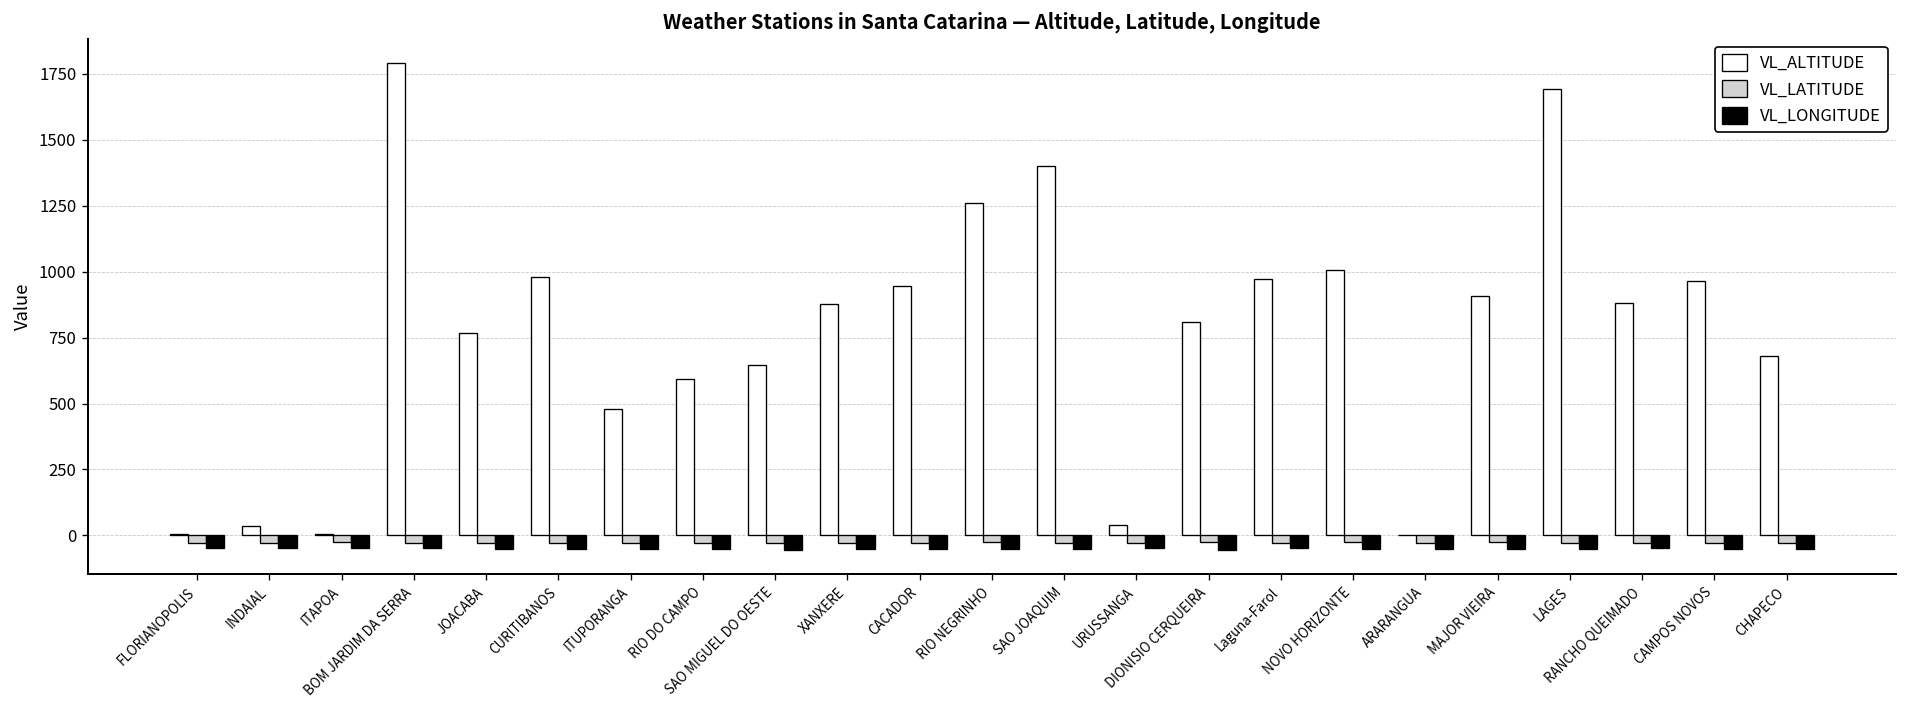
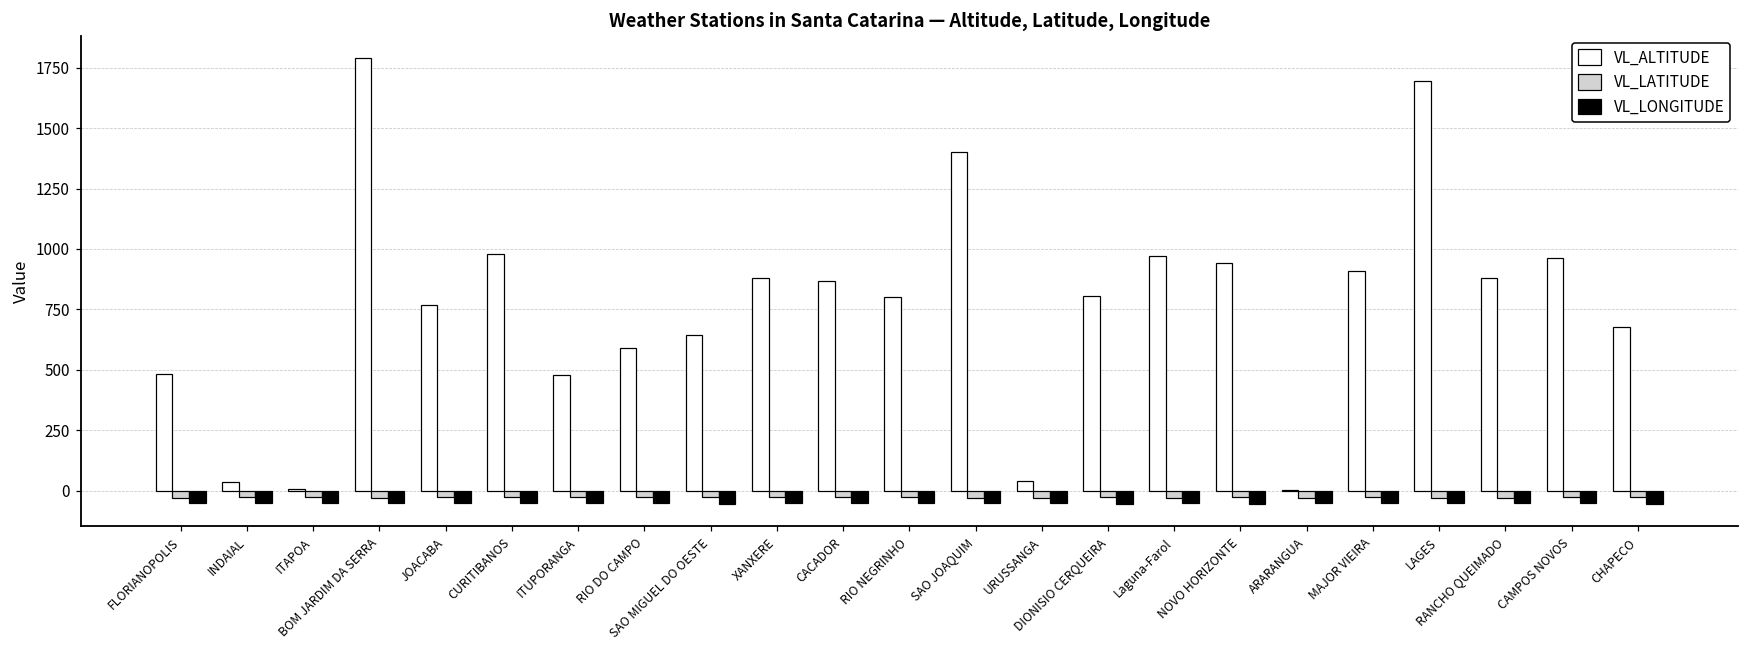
VL_ALTITUDE, FLORIANOPOLIS: 0 -> 480
VL_ALTITUDE, CACADOR: 940 -> 870
VL_ALTITUDE, RIO NEGRINHO: 1260 -> 800
VL_ALTITUDE, NOVO HORIZONTE: 1010 -> 940
